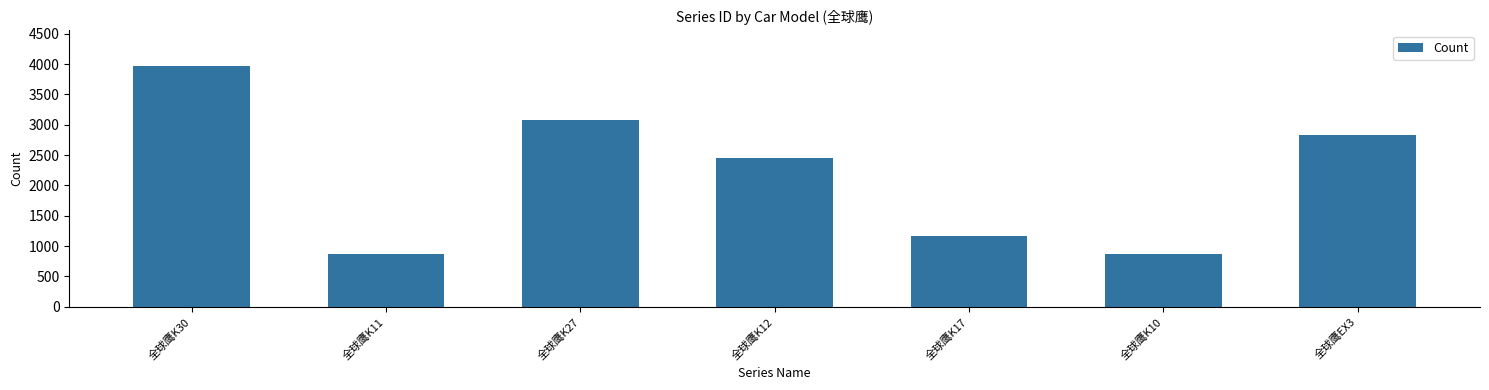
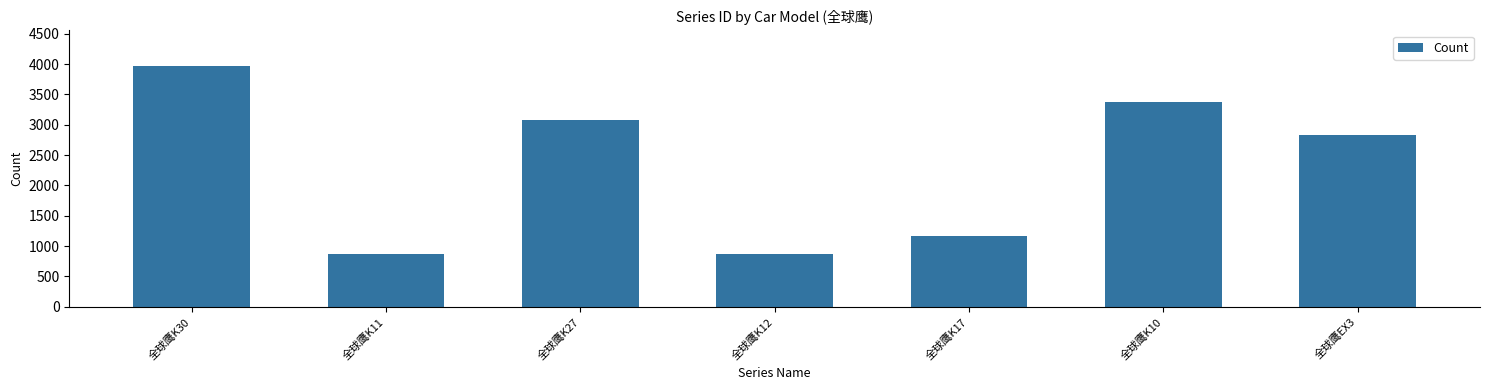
全球鹰K12: 2500 -> 900
全球鹰K10: 900 -> 3400
